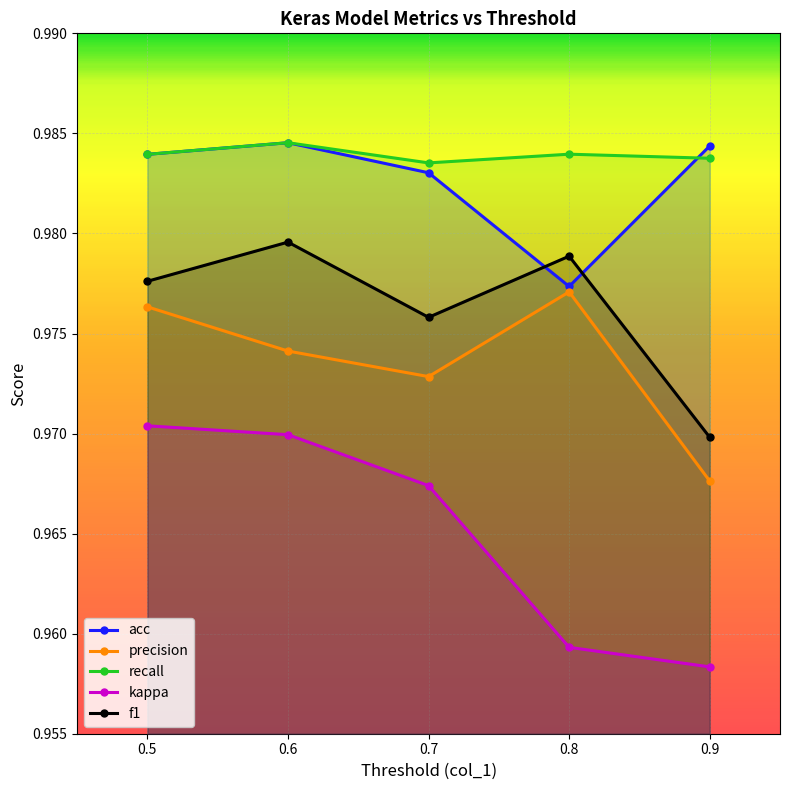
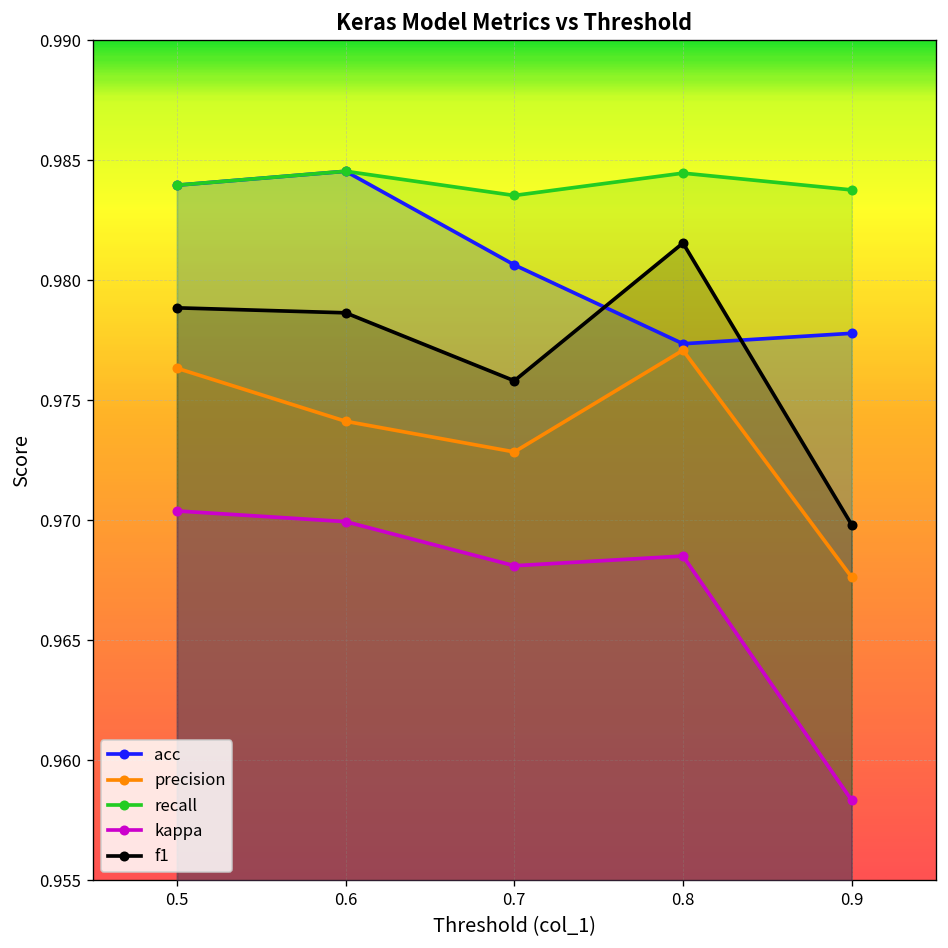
f1, 0.5: 0.9776 -> 0.9788
f1, 0.6: 0.9796 -> 0.9786
acc, 0.7: 0.9830 -> 0.9806
kappa, 0.7: 0.9674 -> 0.9681
recall, 0.8: 0.9840 -> 0.9845
kappa, 0.8: 0.9593 -> 0.9685
f1, 0.8: 0.9789 -> 0.9815
acc, 0.9: 0.9844 -> 0.9778
